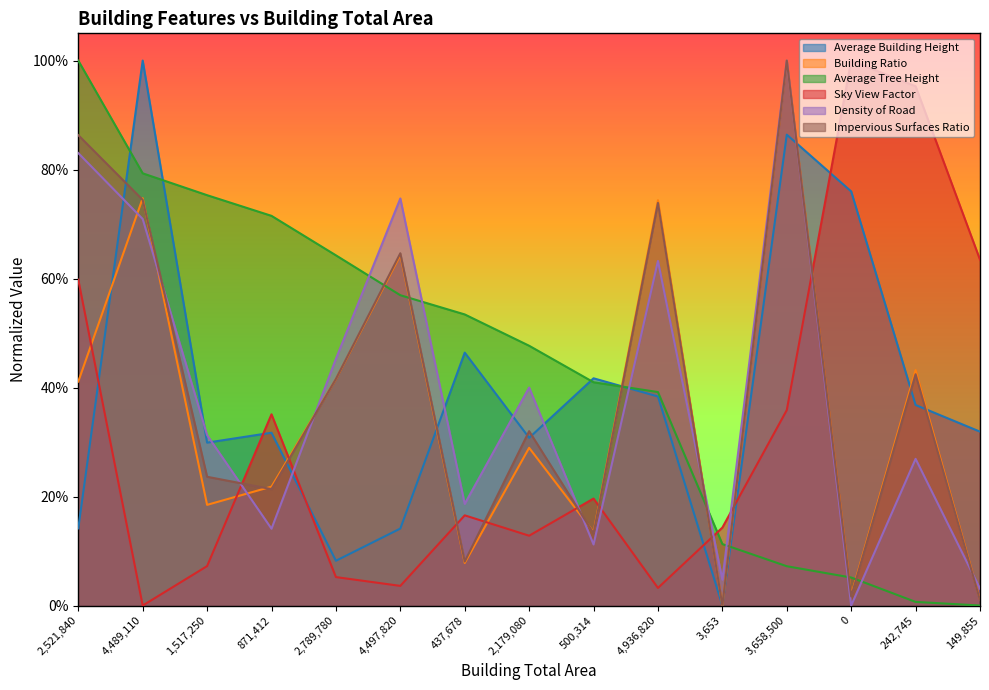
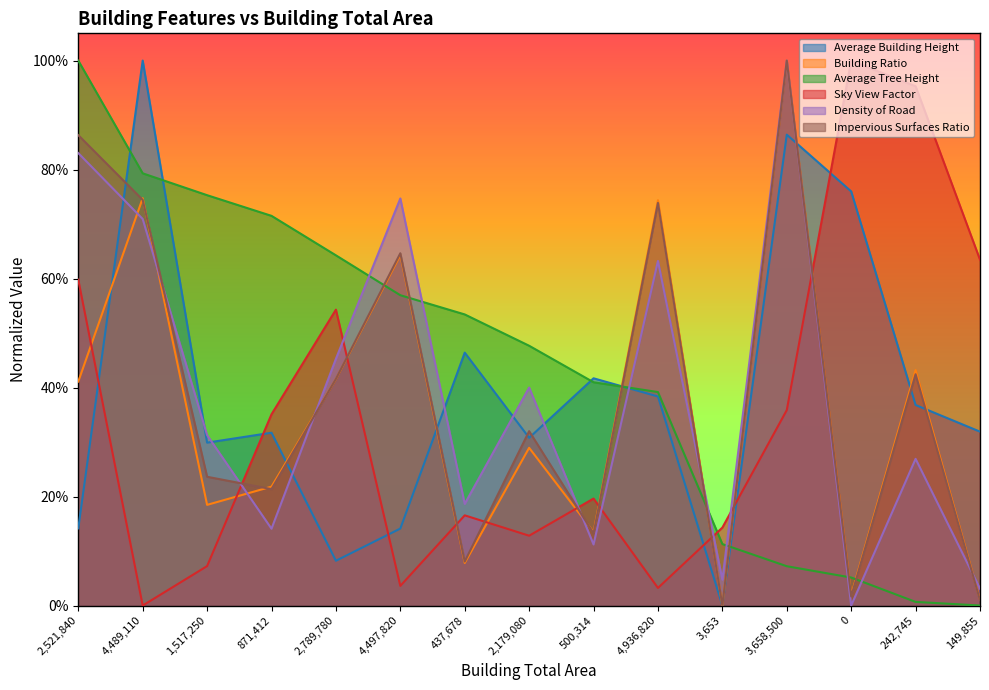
Sky View Factor, 2,789,780: 5% -> 54%
